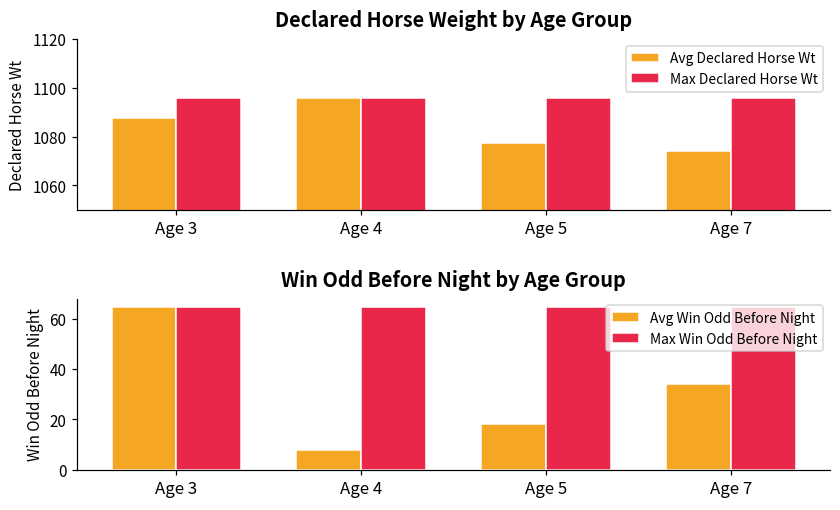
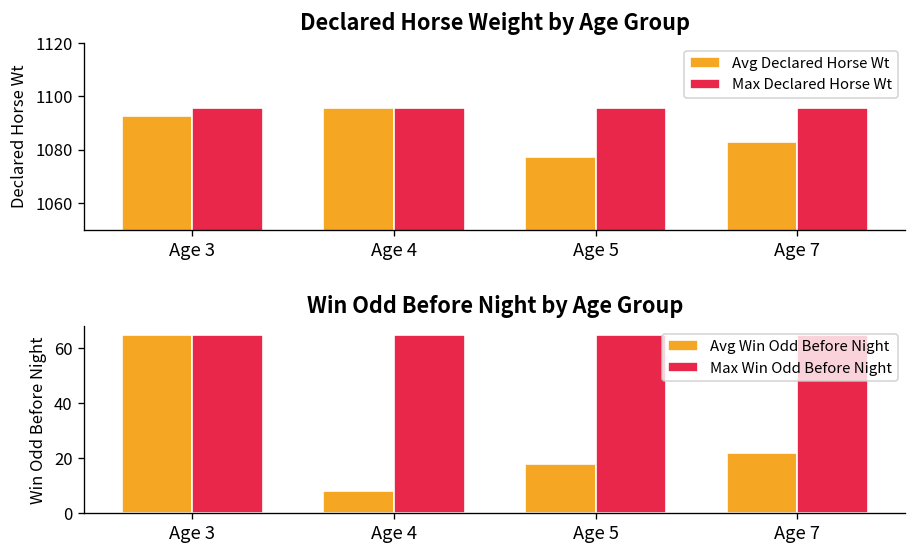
Declared Horse Weight by Age Group, Avg Declared Horse Wt, Age 3: 1087 -> 1093
Declared Horse Weight by Age Group, Avg Declared Horse Wt, Age 7: 1074 -> 1083
Win Odd Before Night by Age Group, Avg Win Odd Before Night, Age 7: 34 -> 22
